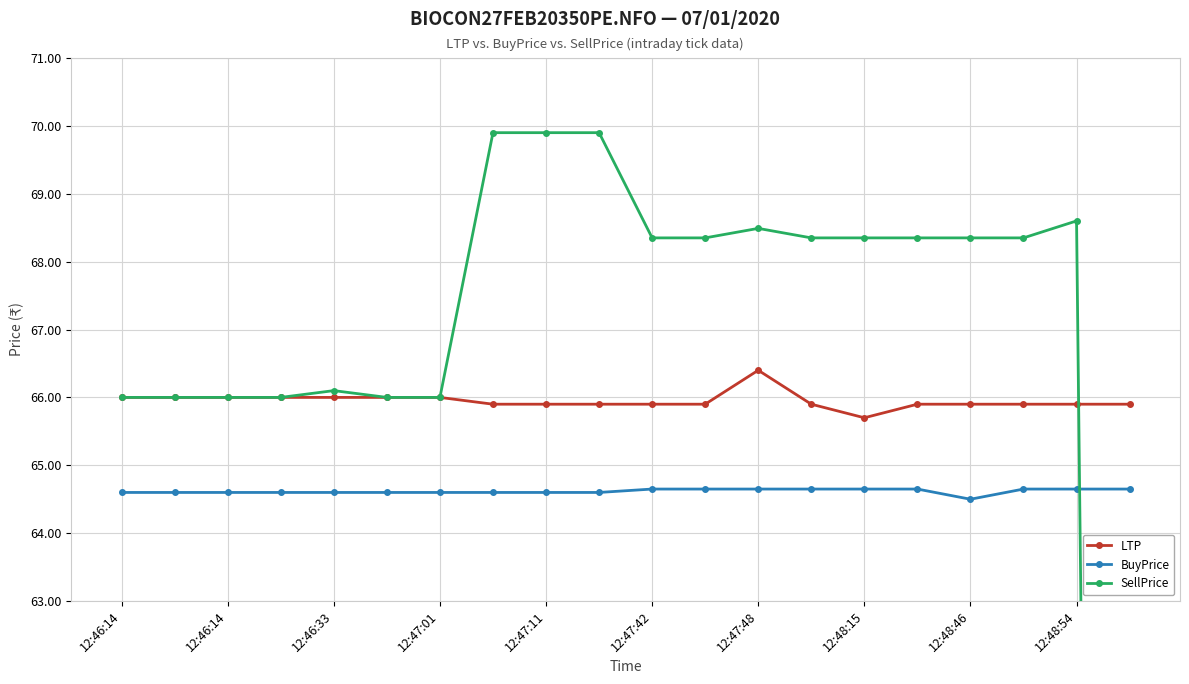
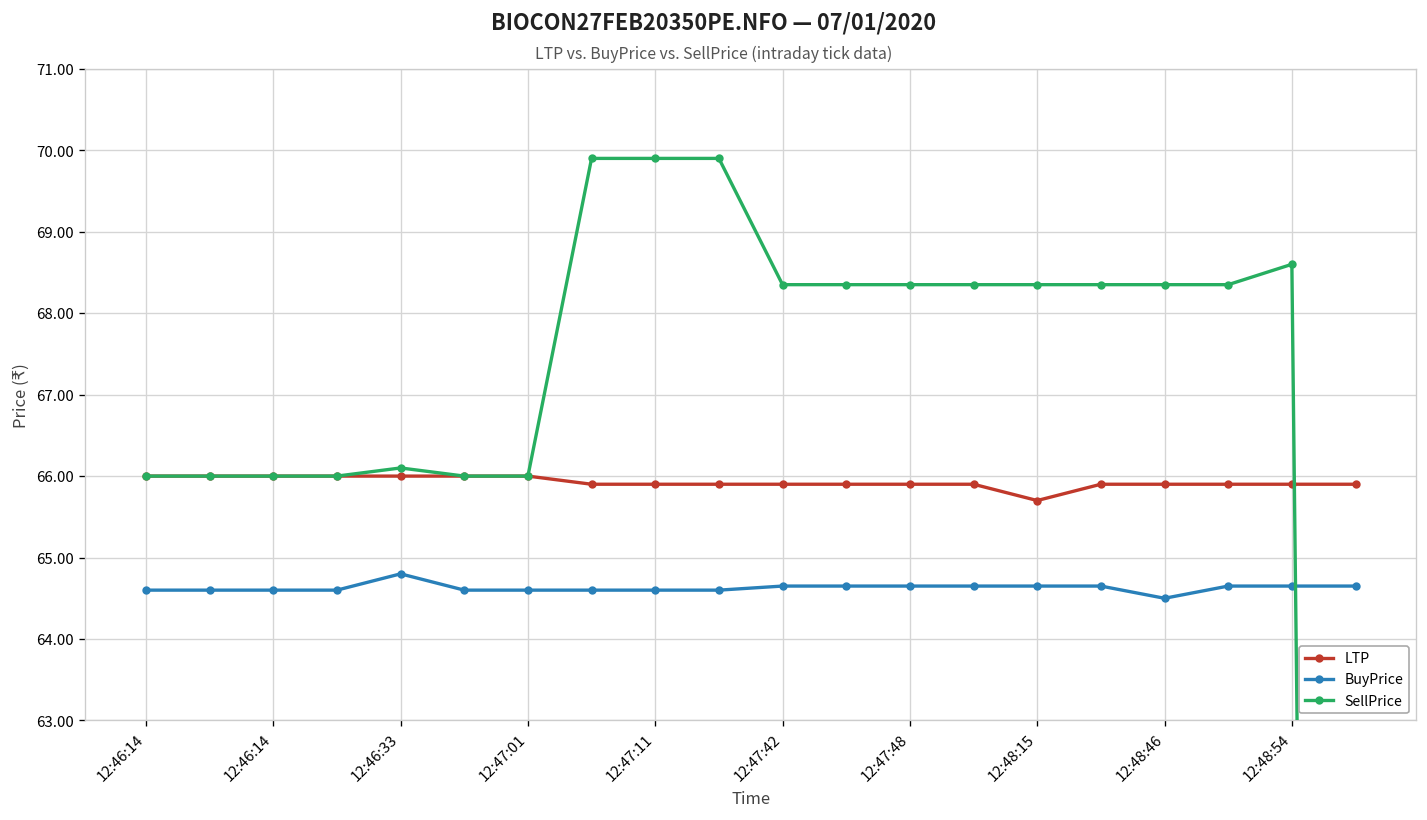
BuyPrice, 12:46:33: 64.6 -> 64.8
LTP, 12:47:48: 66.4 -> 65.9
SellPrice, 12:47:48: 68.5 -> 68.4
